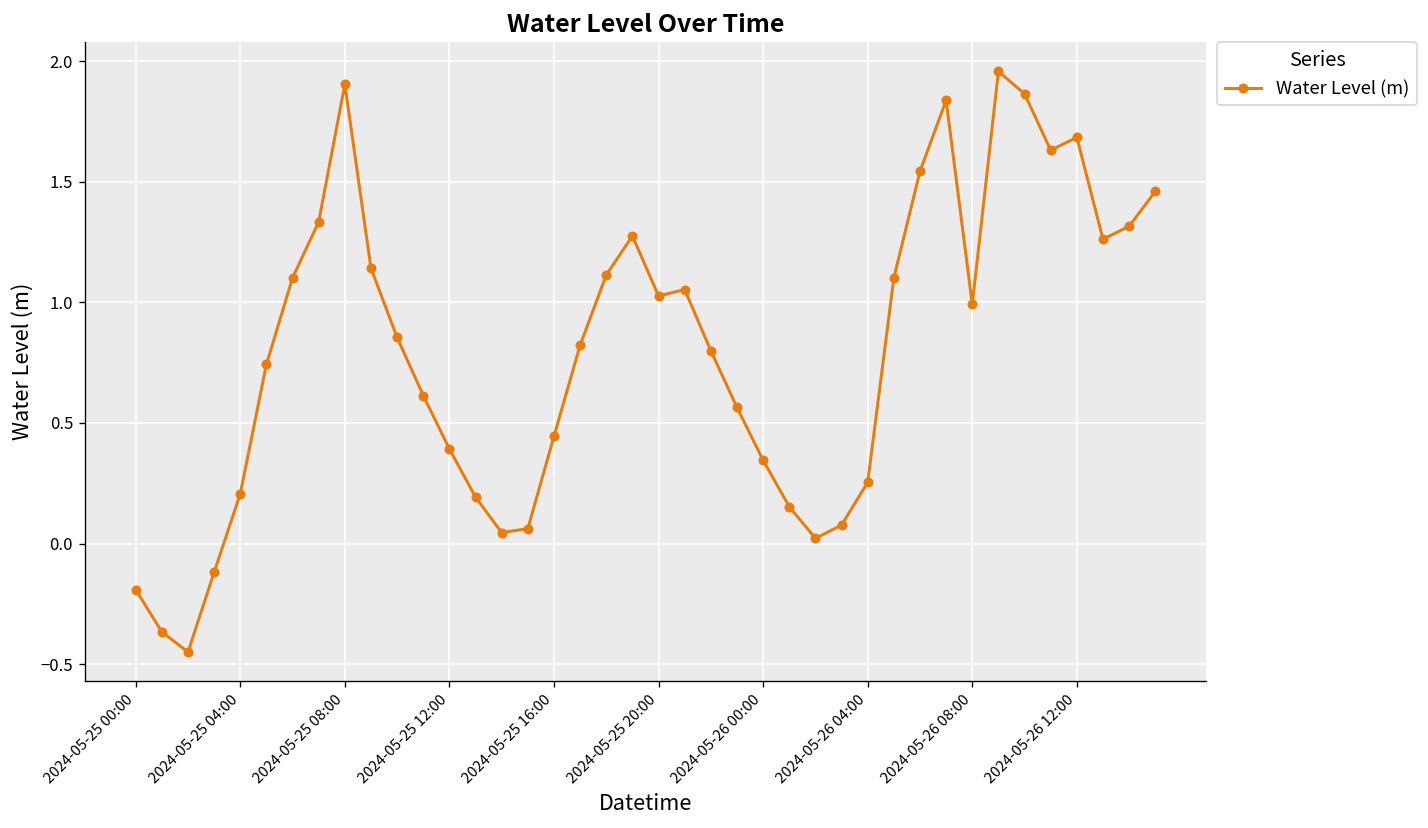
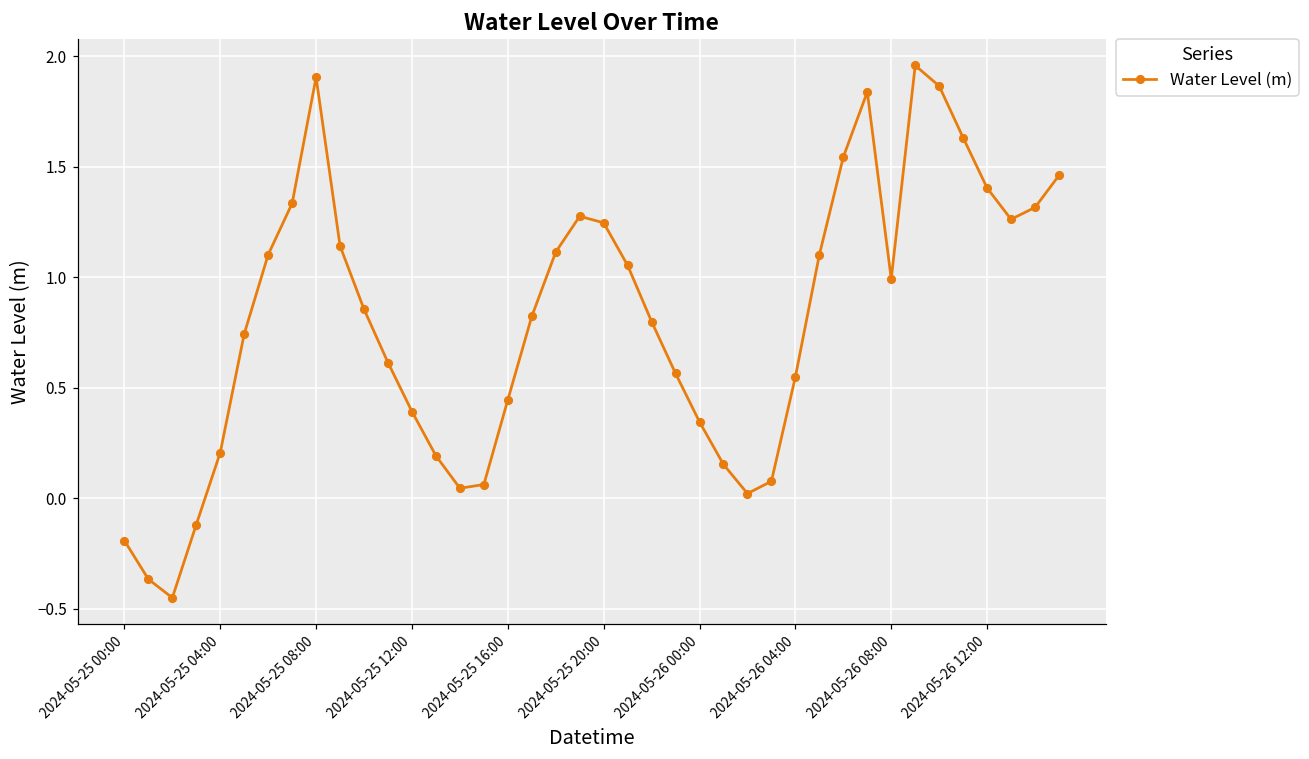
2024-05-25 20:00: 1.03 -> 1.25
2024-05-26 04:00: 0.25 -> 0.55
2024-05-26 12:00: 1.68 -> 1.40
